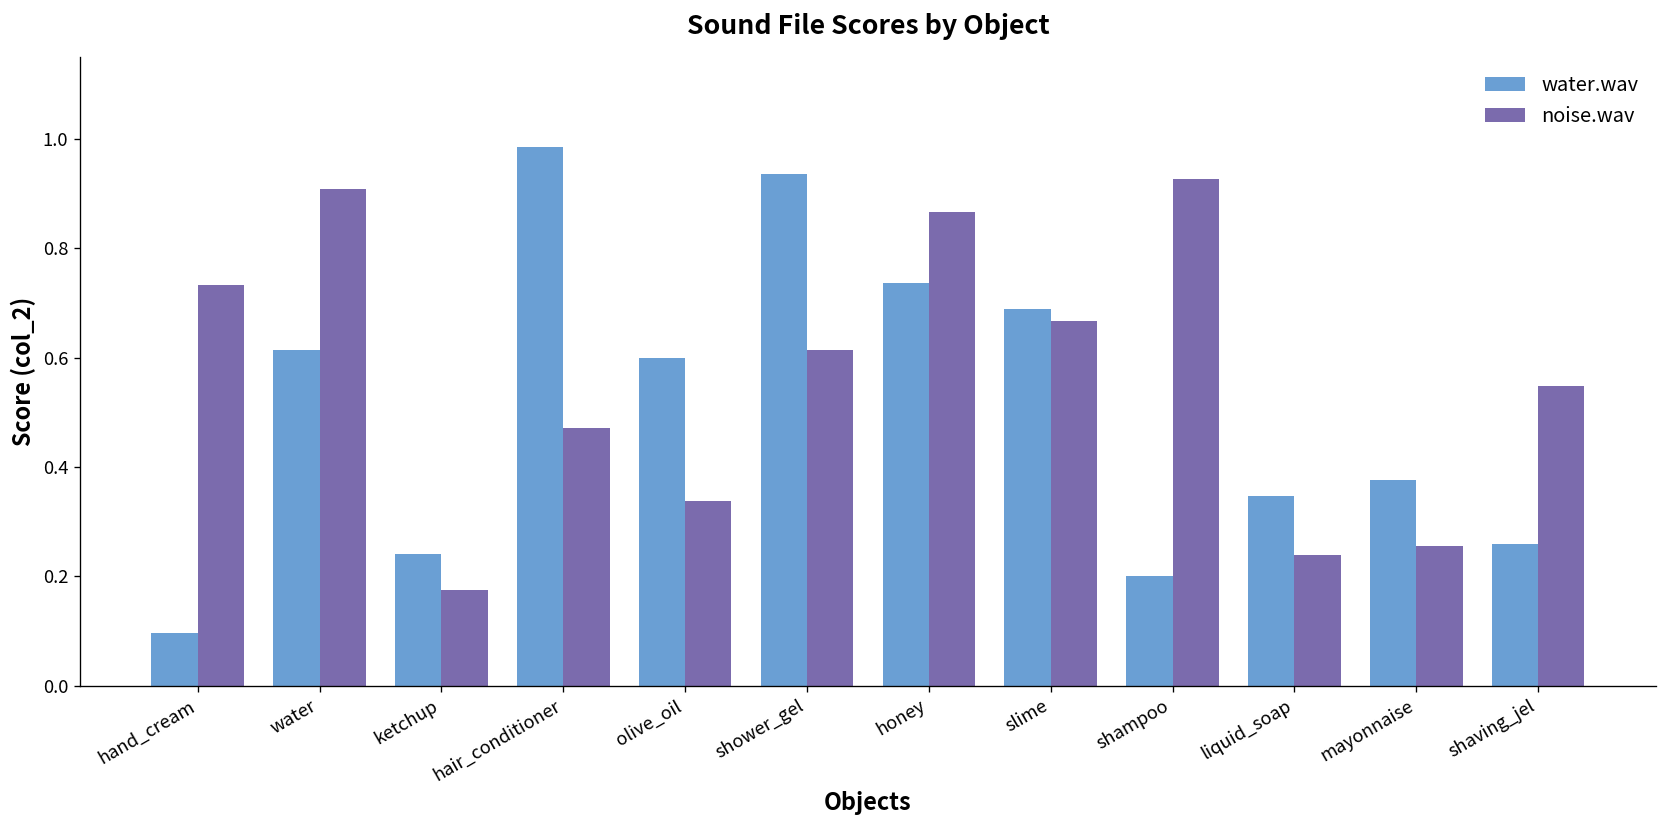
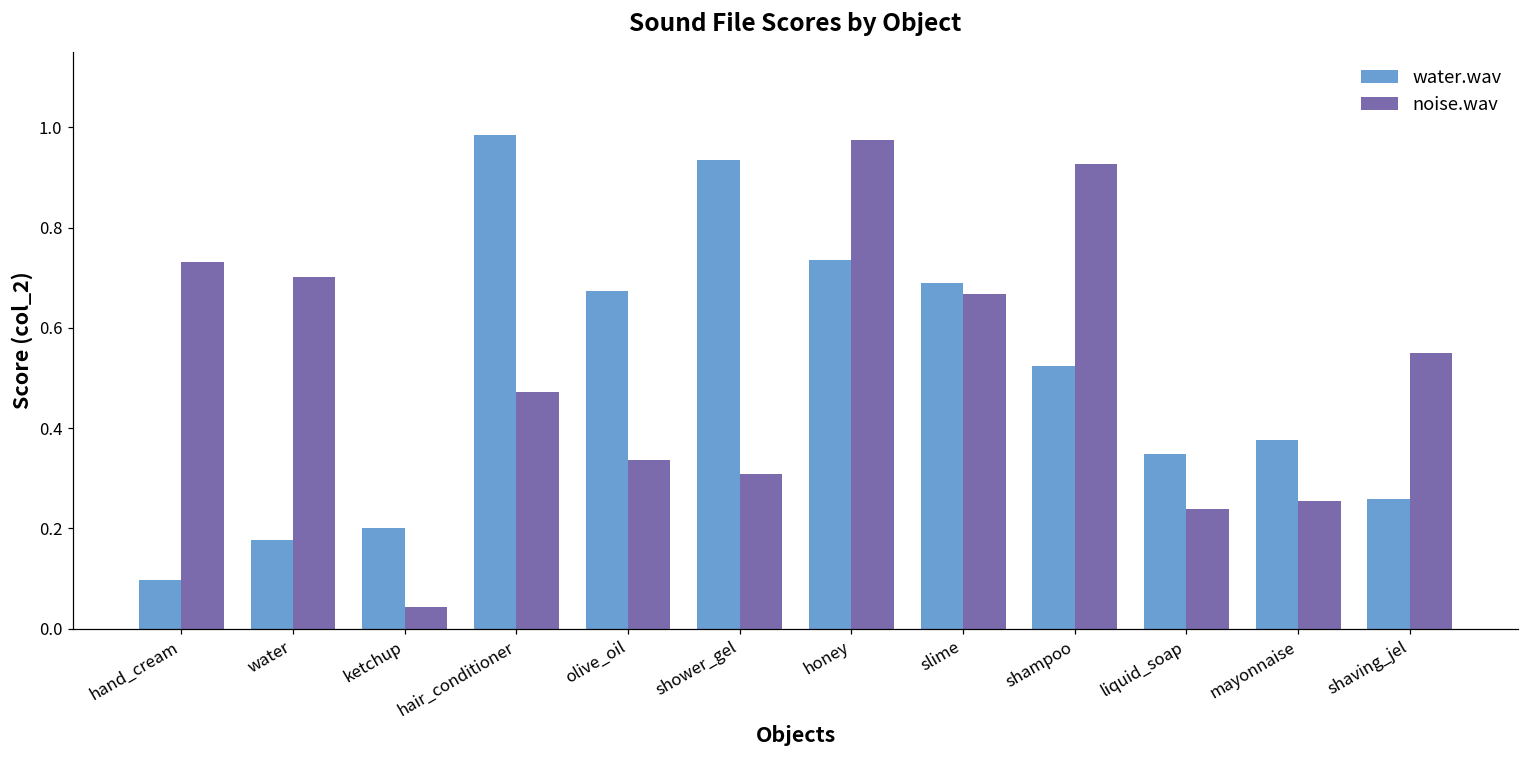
water.wav, water: 0.61 -> 0.18
noise.wav, water: 0.91 -> 0.70
water.wav, ketchup: 0.24 -> 0.20
noise.wav, ketchup: 0.17 -> 0.04
water.wav, olive_oil: 0.60 -> 0.67
noise.wav, shower_gel: 0.61 -> 0.31
noise.wav, honey: 0.87 -> 0.97
water.wav, shampoo: 0.20 -> 0.52
